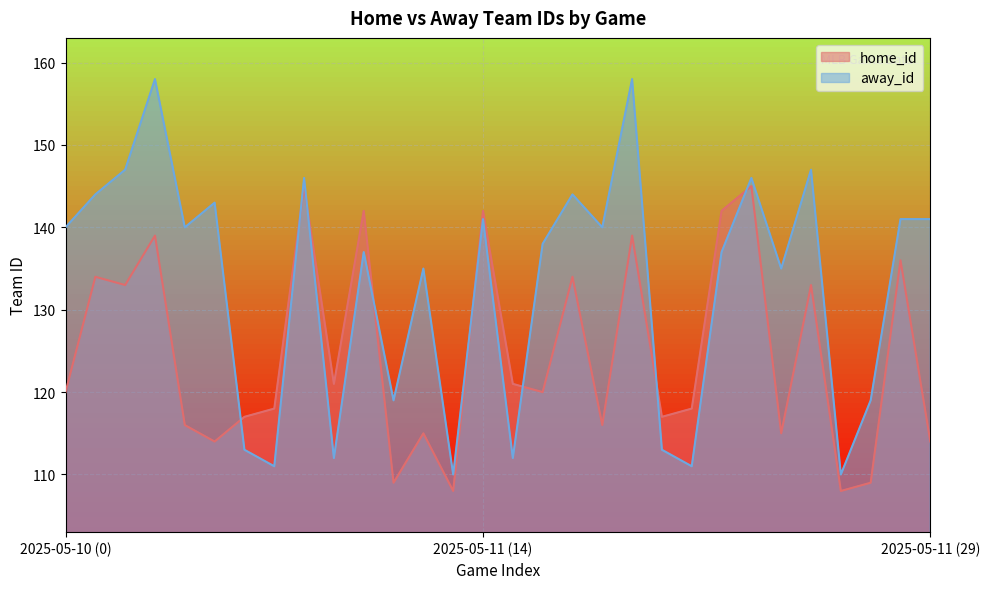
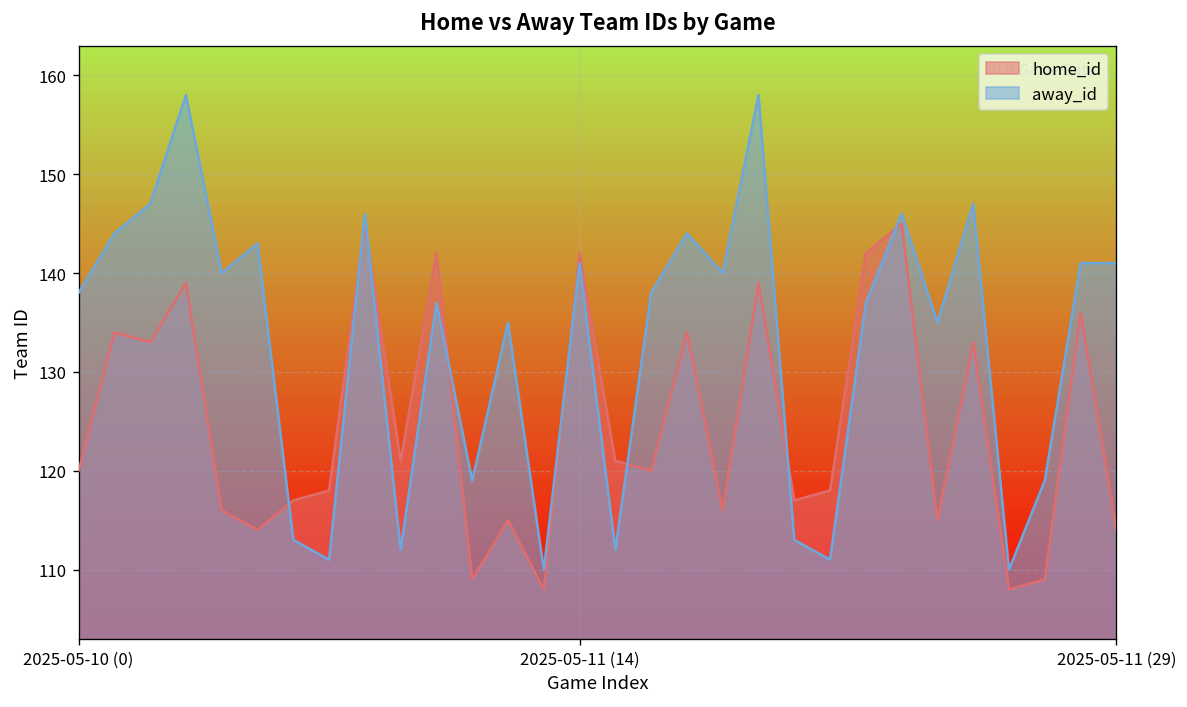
away_id, 2025-05-10 (0): 140 -> 138
